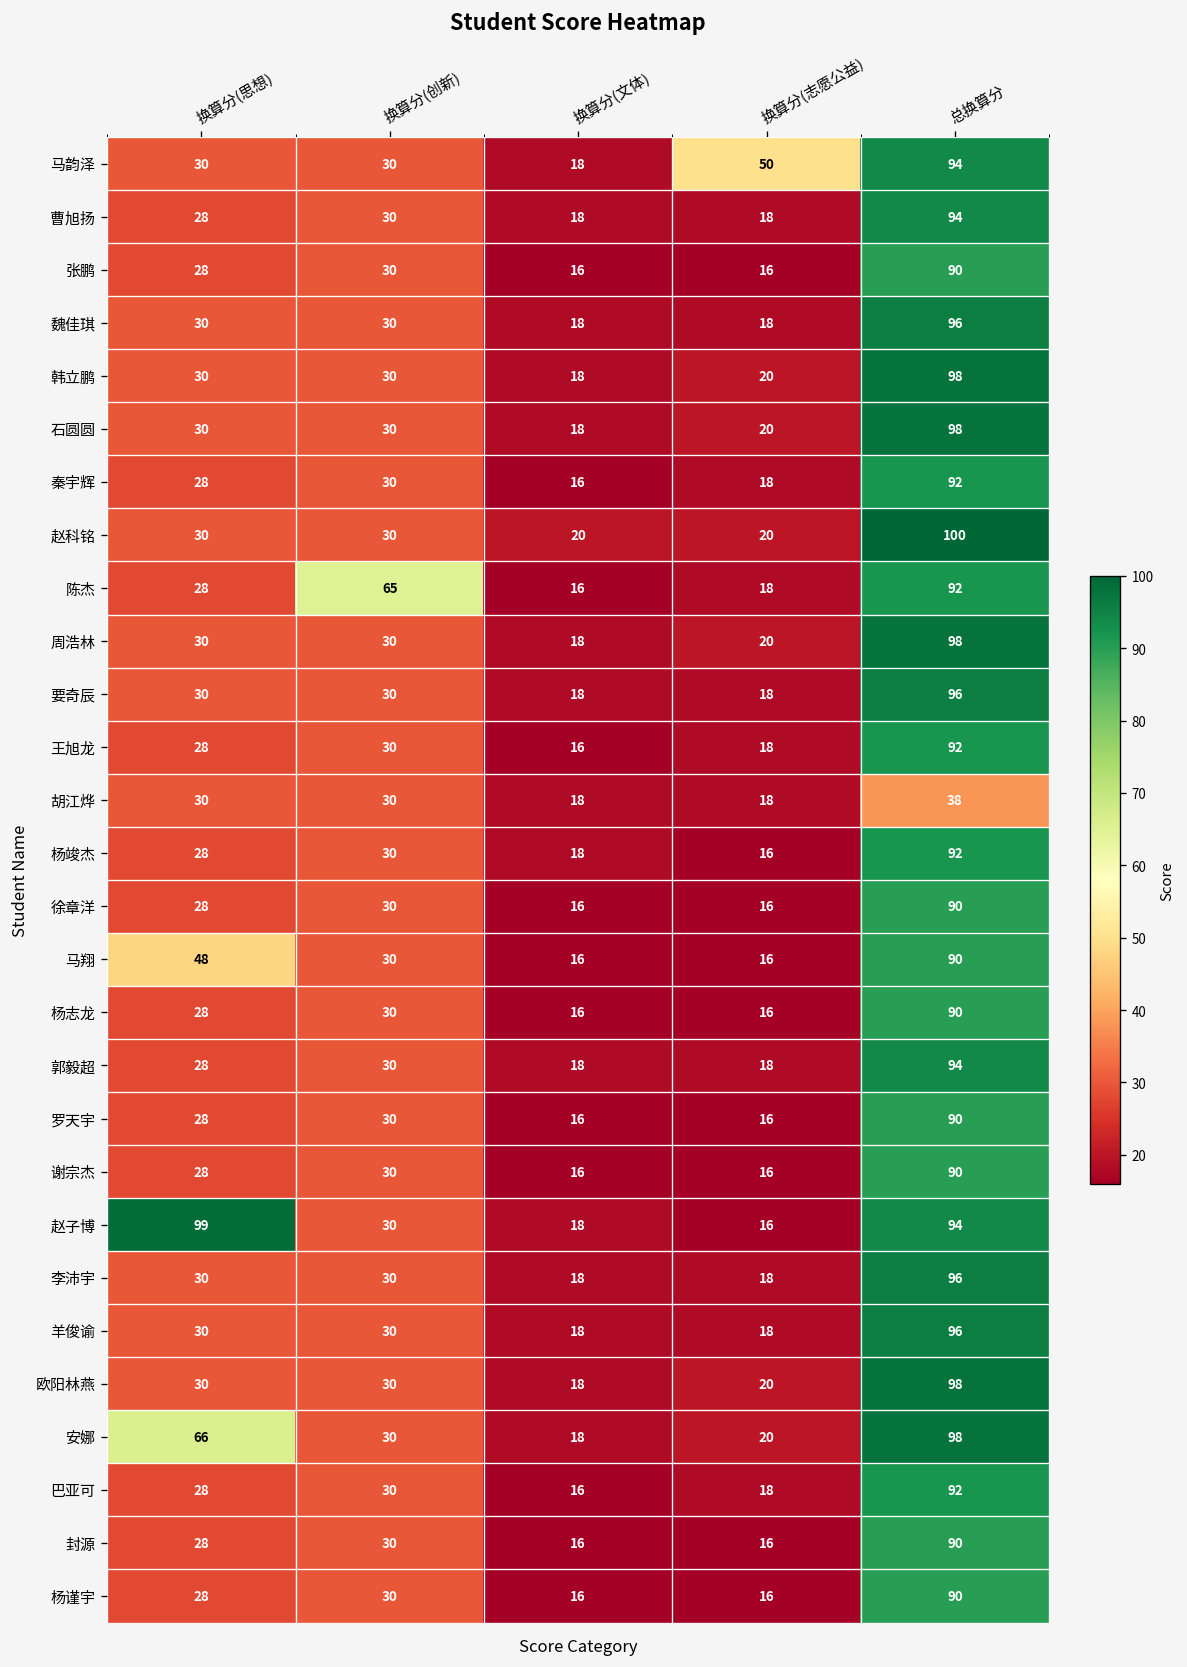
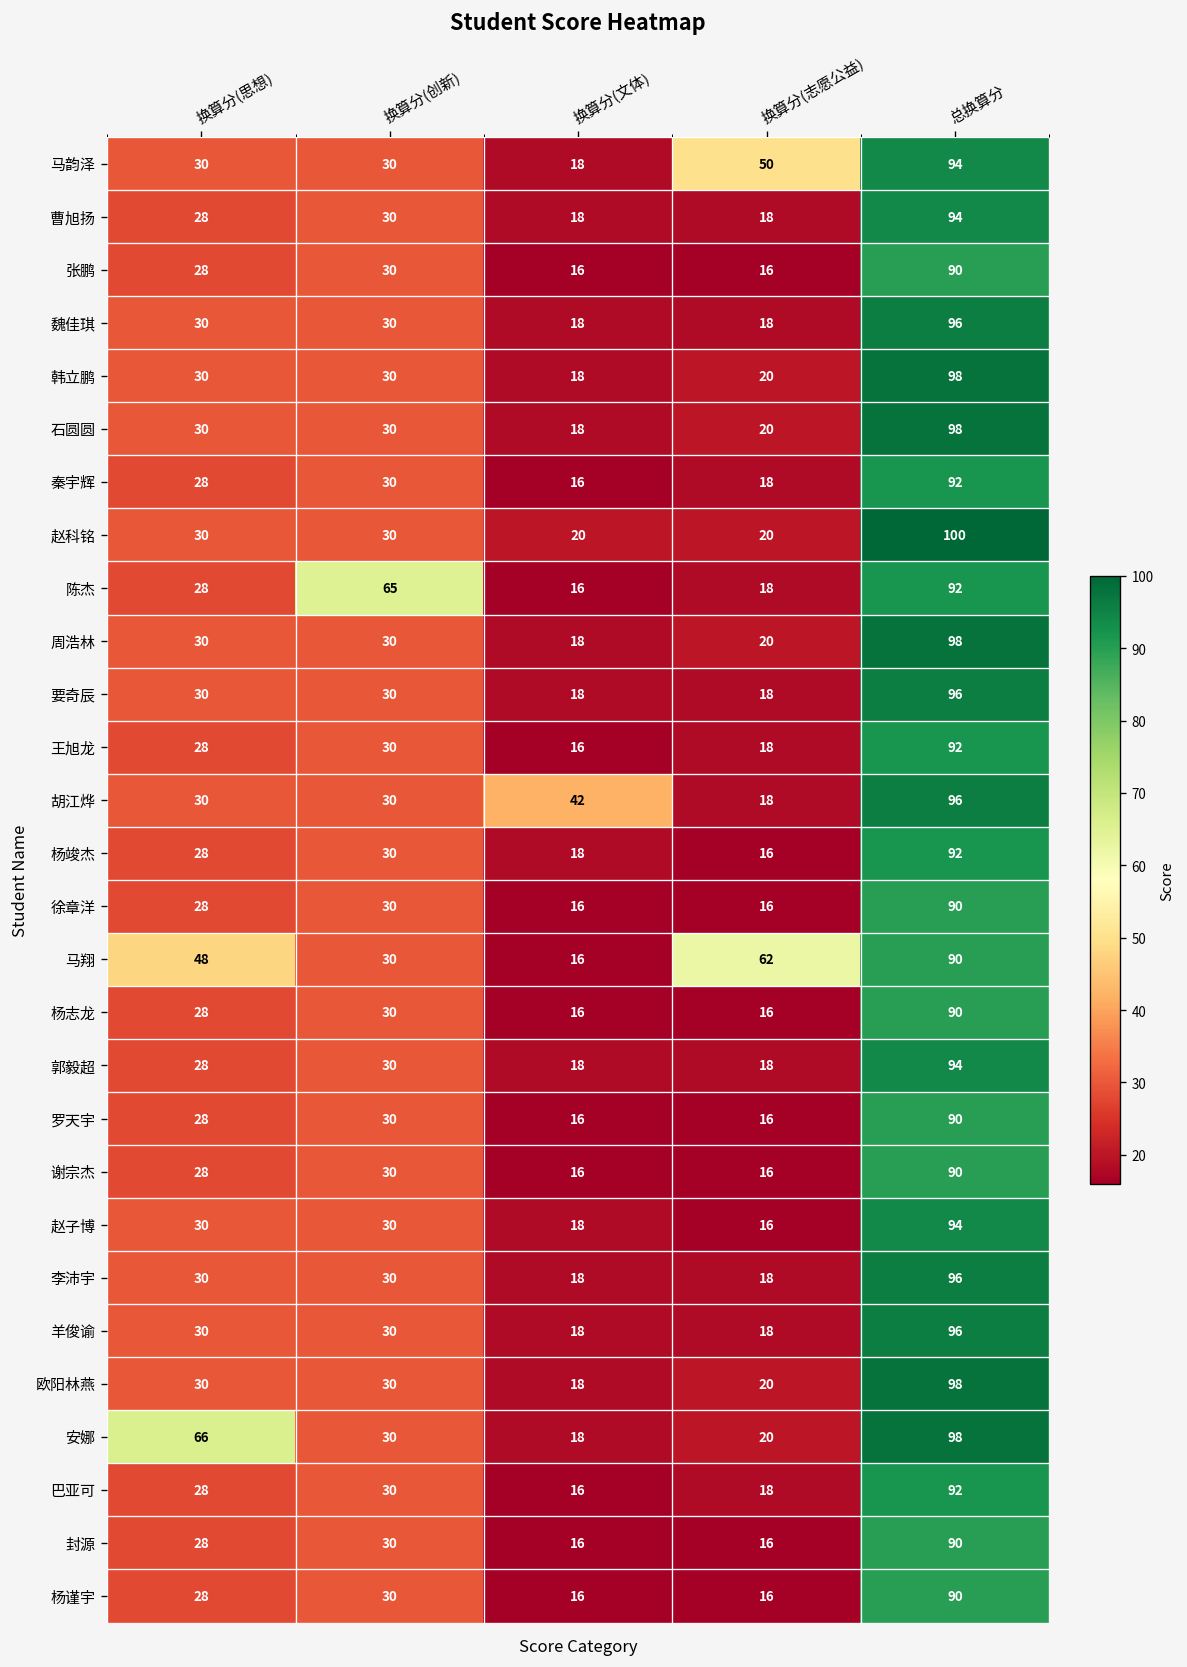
胡江烨, 换算分(文体): 18 -> 42
胡江烨, 总换算分: 38 -> 96
马翔, 换算分(志愿公益): 16 -> 62
赵子博, 换算分(思想): 99 -> 30
